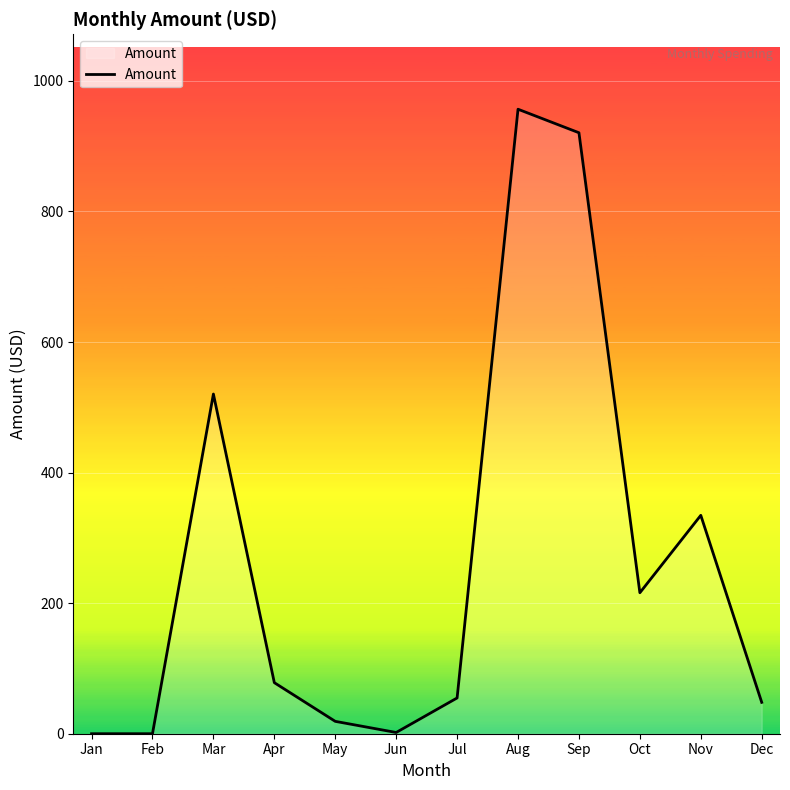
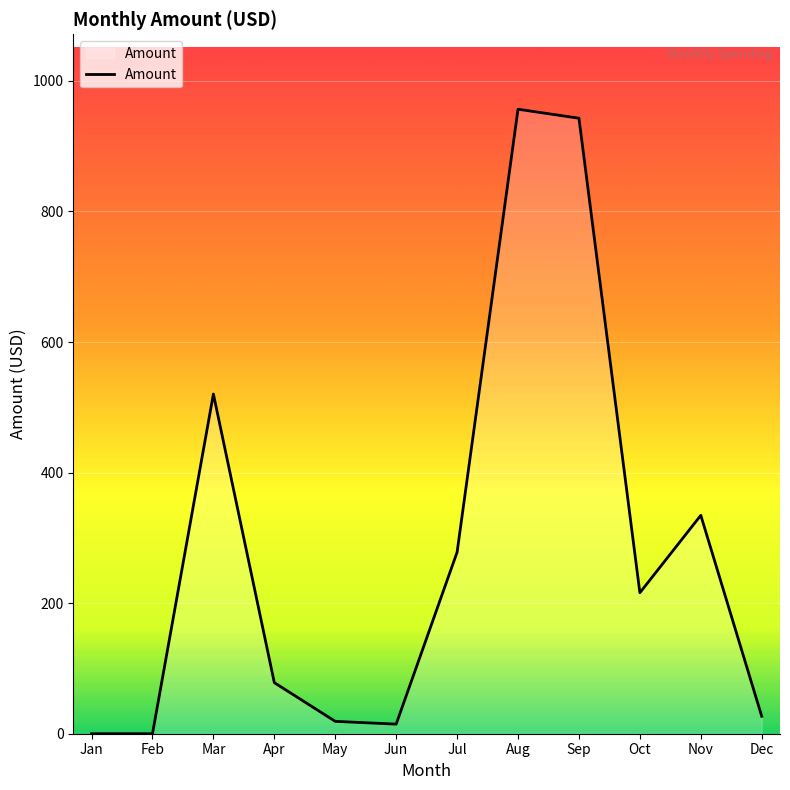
Jun: 0 -> 10
Jul: 50 -> 280
Sep: 920 -> 940
Dec: 50 -> 30
